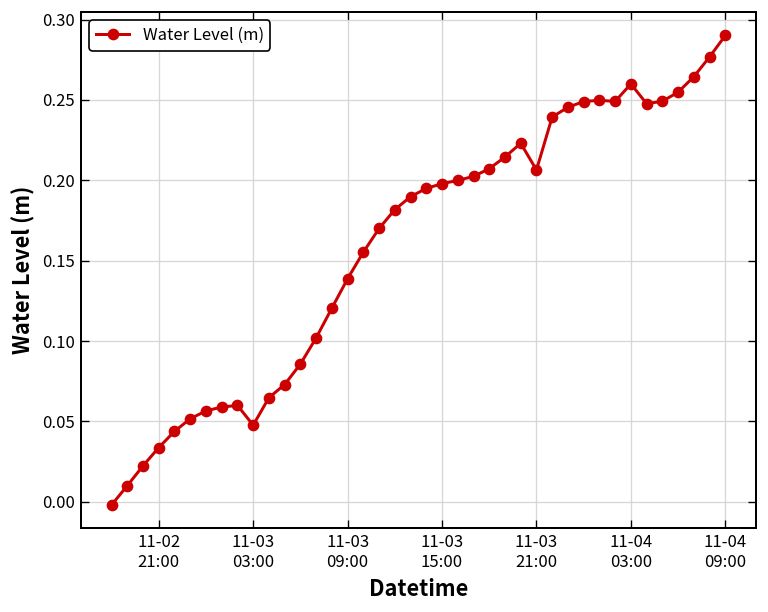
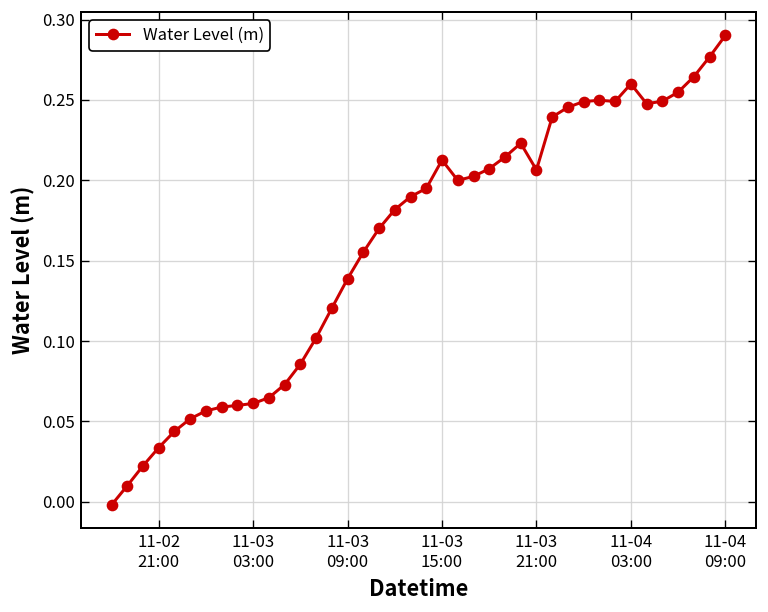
11-03 03:00: 0.048 -> 0.061
11-03 15:00: 0.198 -> 0.213
